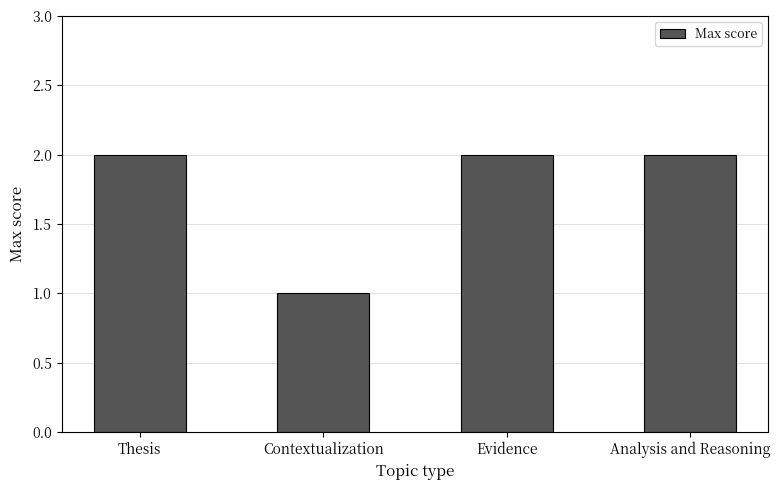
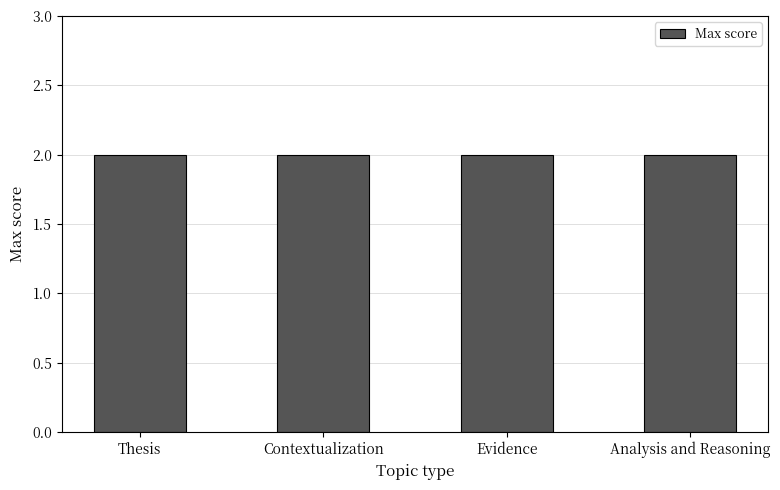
Contextualization: 1 -> 2
